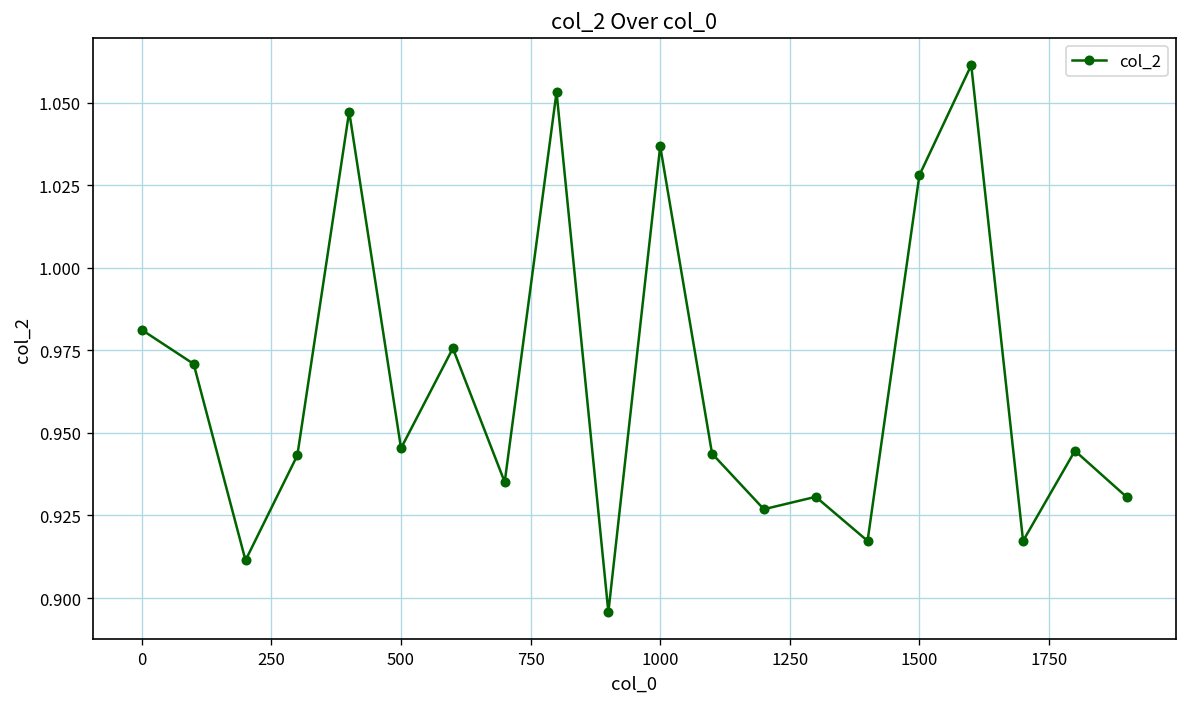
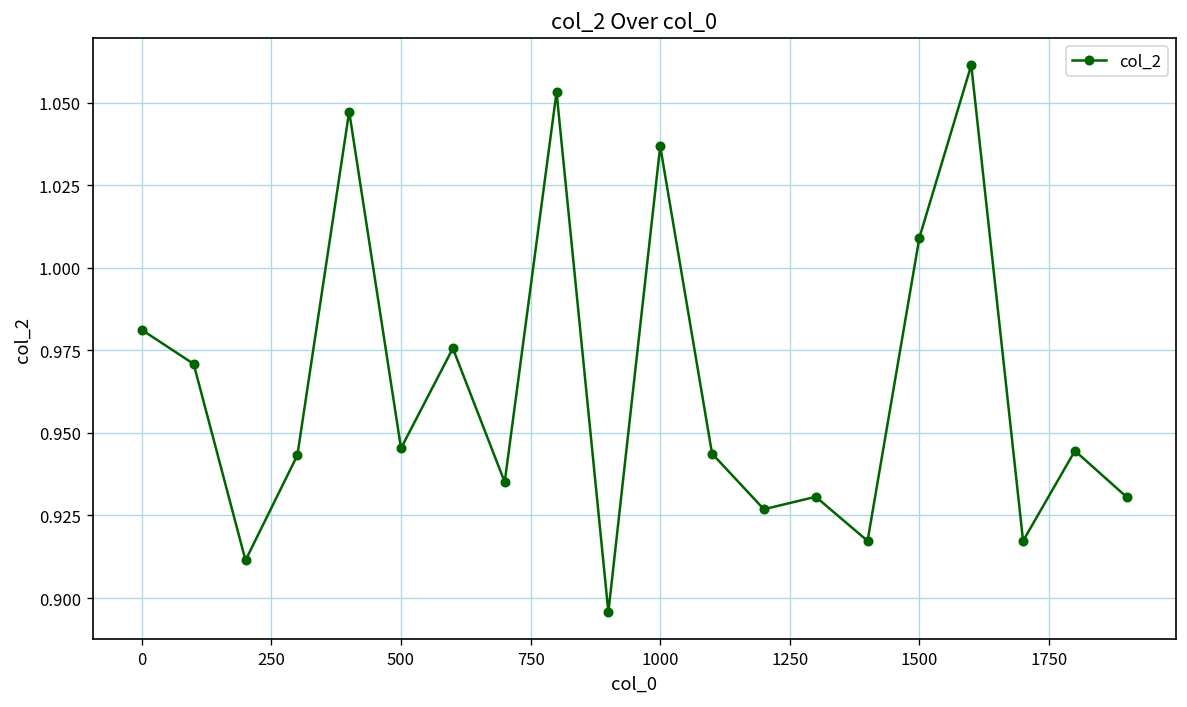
1500: 1.028 -> 1.009
